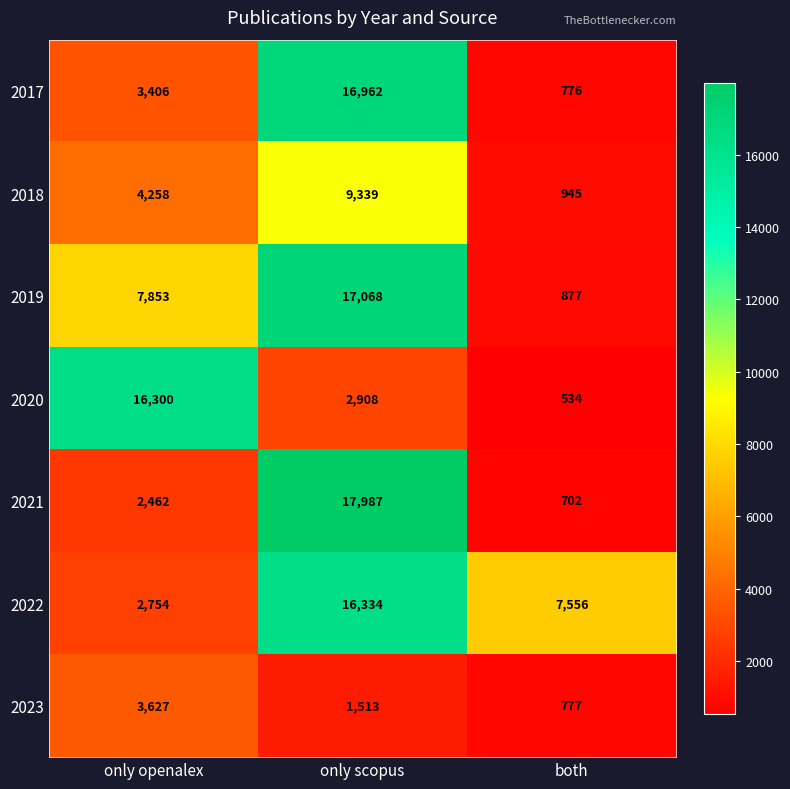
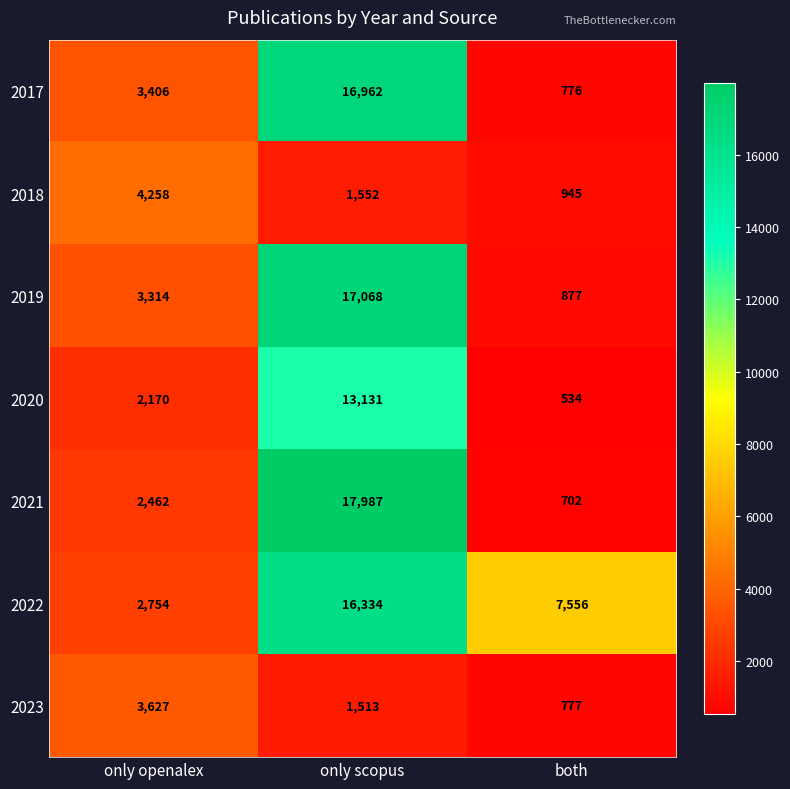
2018, only scopus: 9,339 -> 1,552
2019, only openalex: 7,853 -> 3,314
2020, only openalex: 16,300 -> 2,170
2020, only scopus: 2,908 -> 13,131
